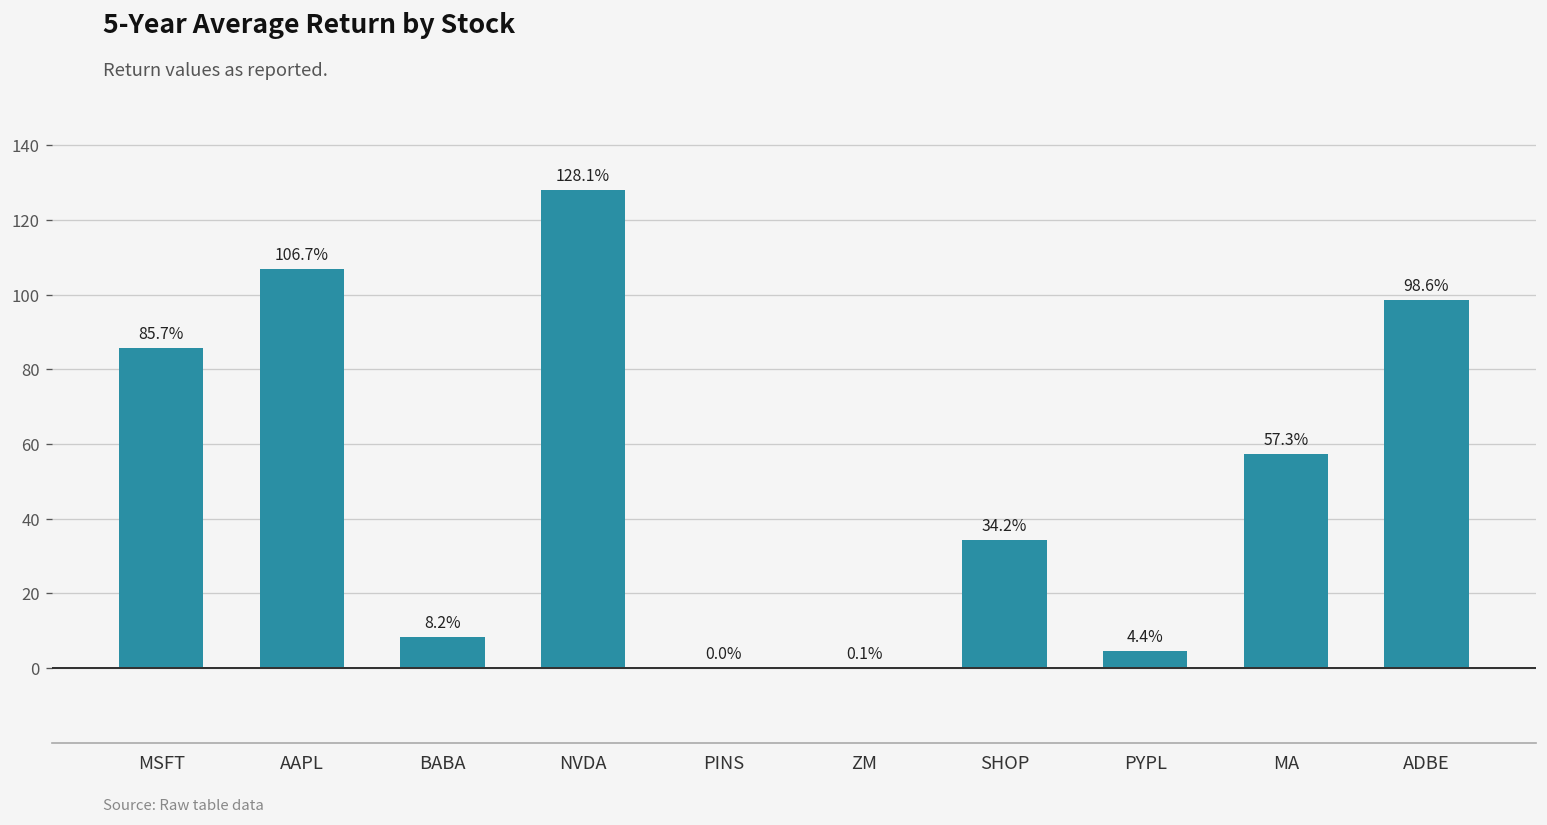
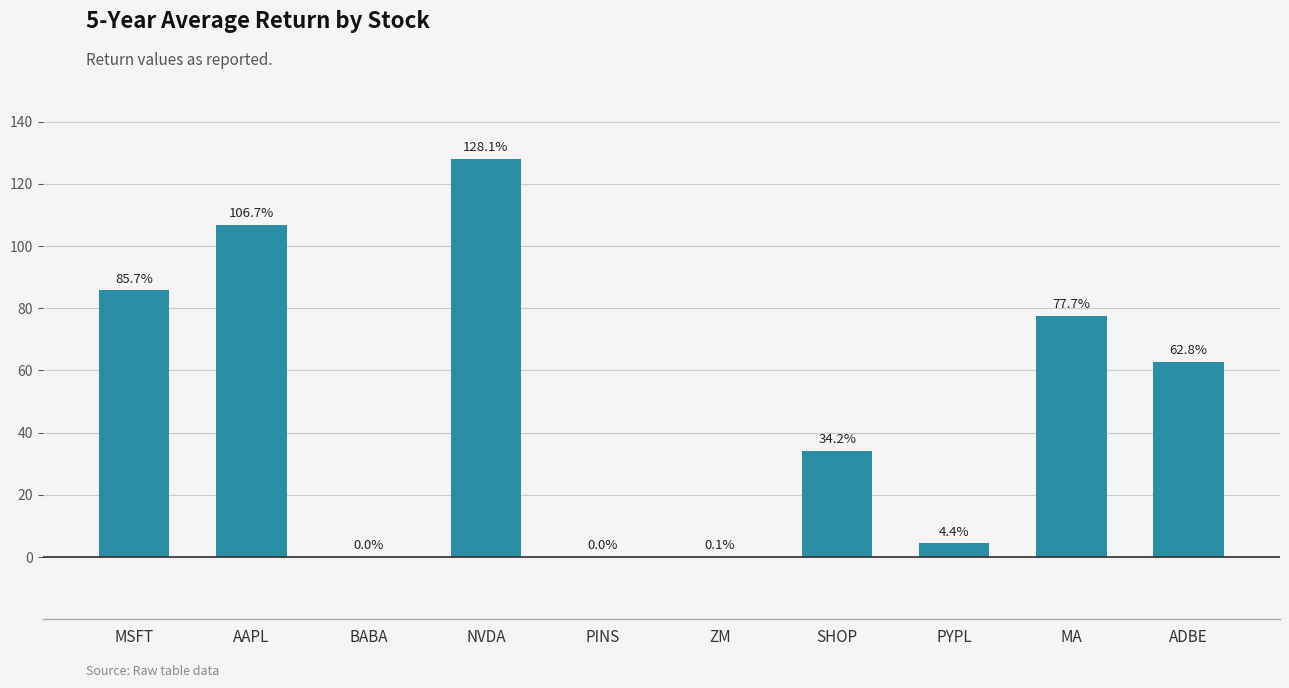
BABA: 8.2% -> 0.0%
MA: 57.3% -> 77.7%
ADBE: 98.6% -> 62.8%
